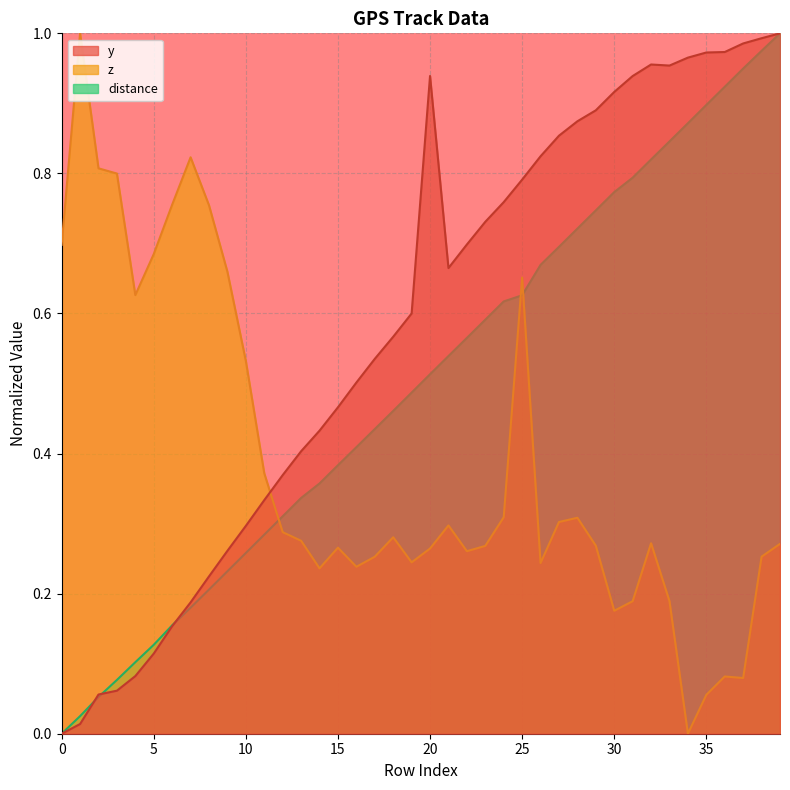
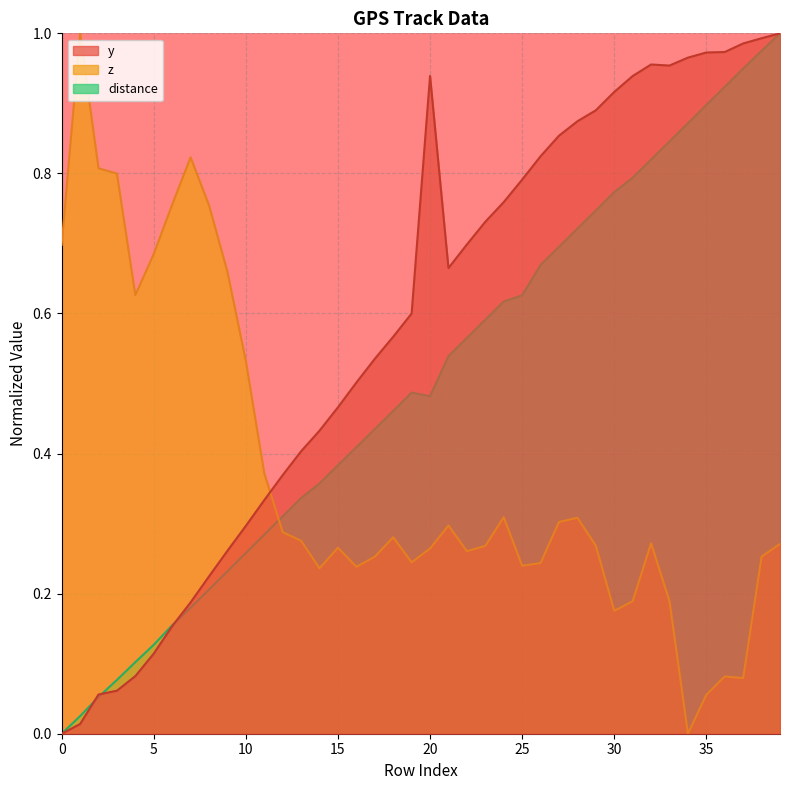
distance, 20: 0.51 -> 0.48
z, 25: 0.65 -> 0.24
